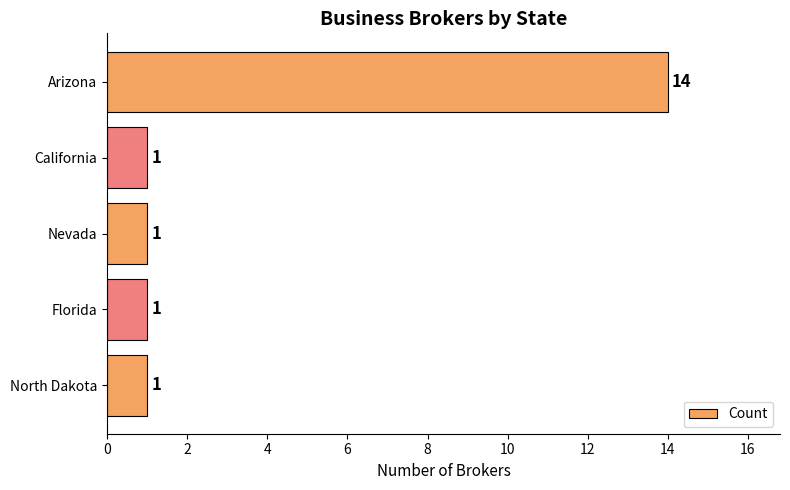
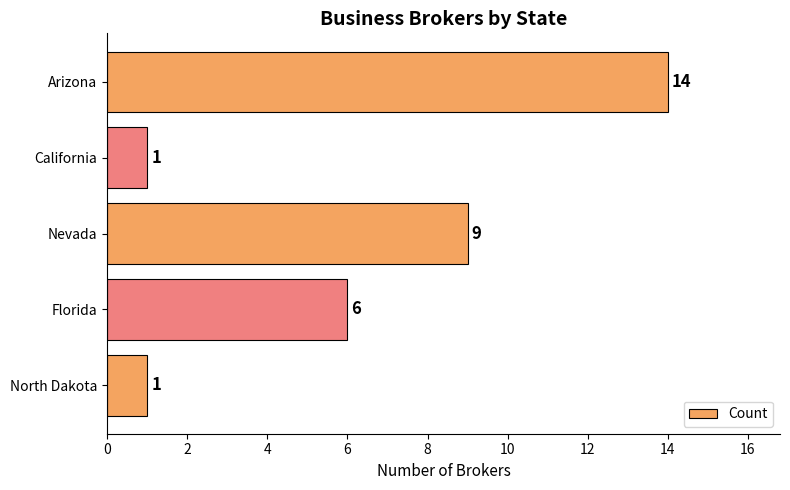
Nevada: 1 -> 9
Florida: 1 -> 6
